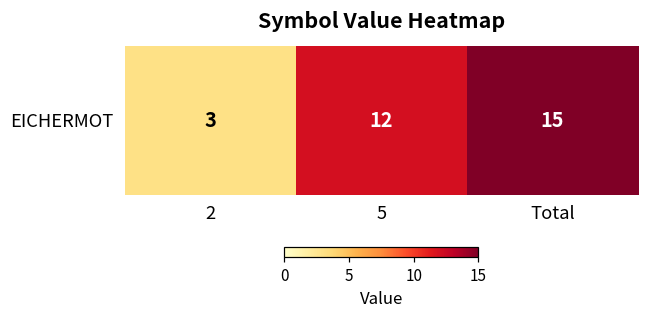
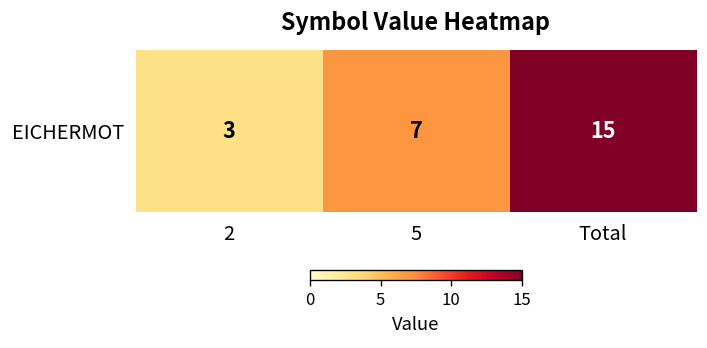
EICHERMOT, 5: 12 -> 7
